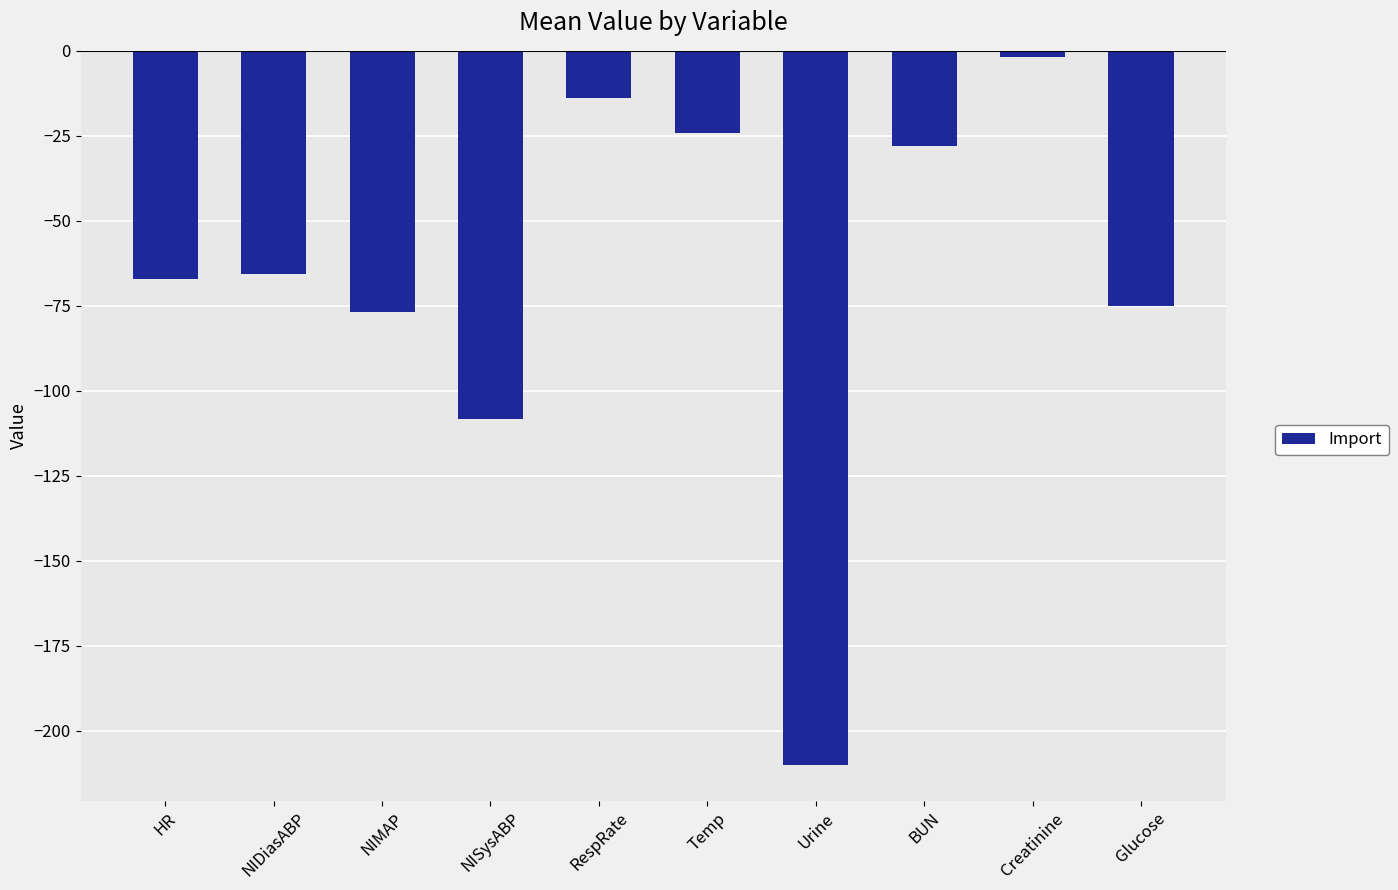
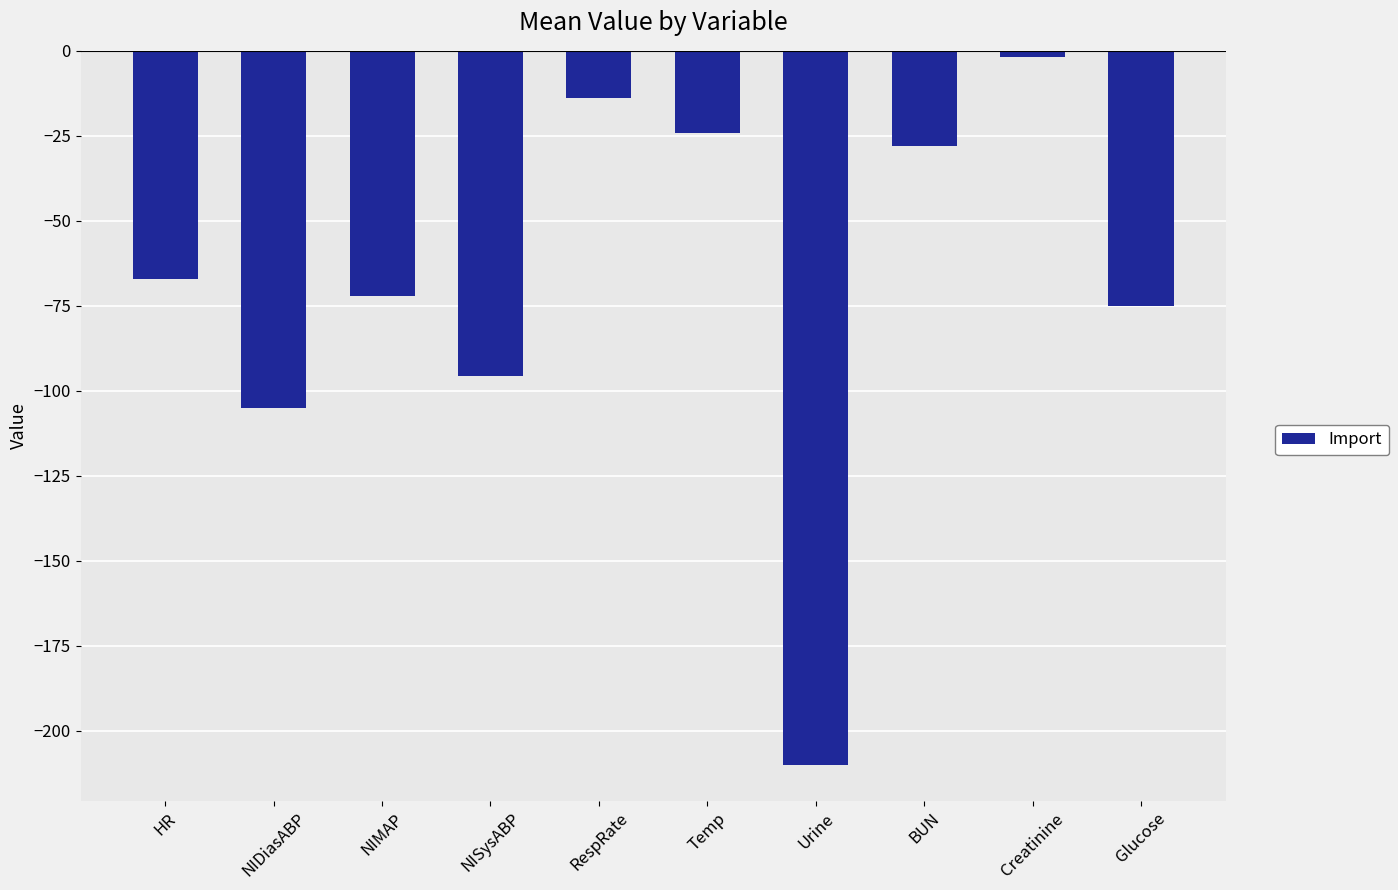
NIDiasABP: -66 -> -105
NIMAP: -77 -> -72
NISysABP: -108 -> -96
